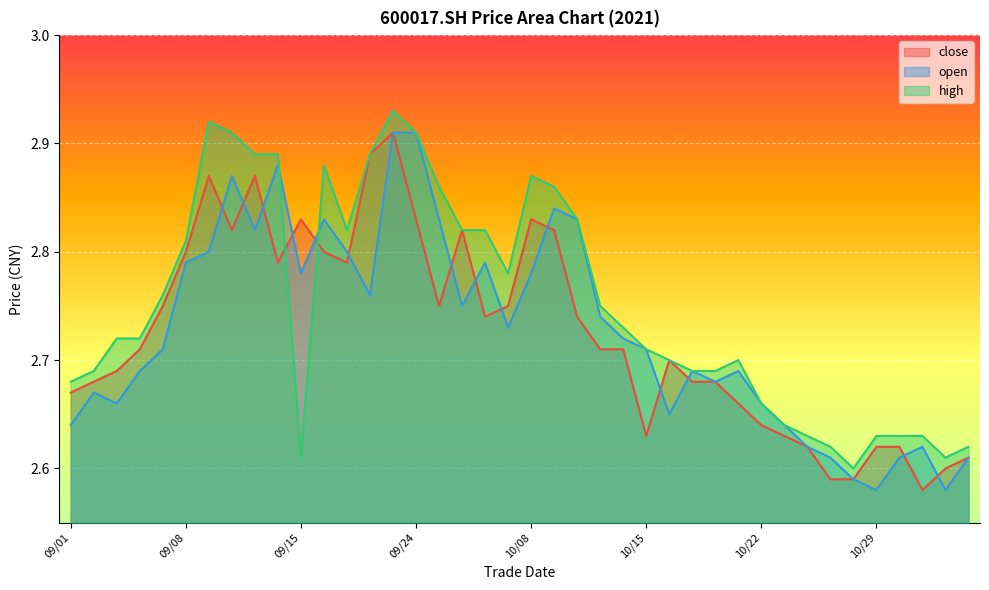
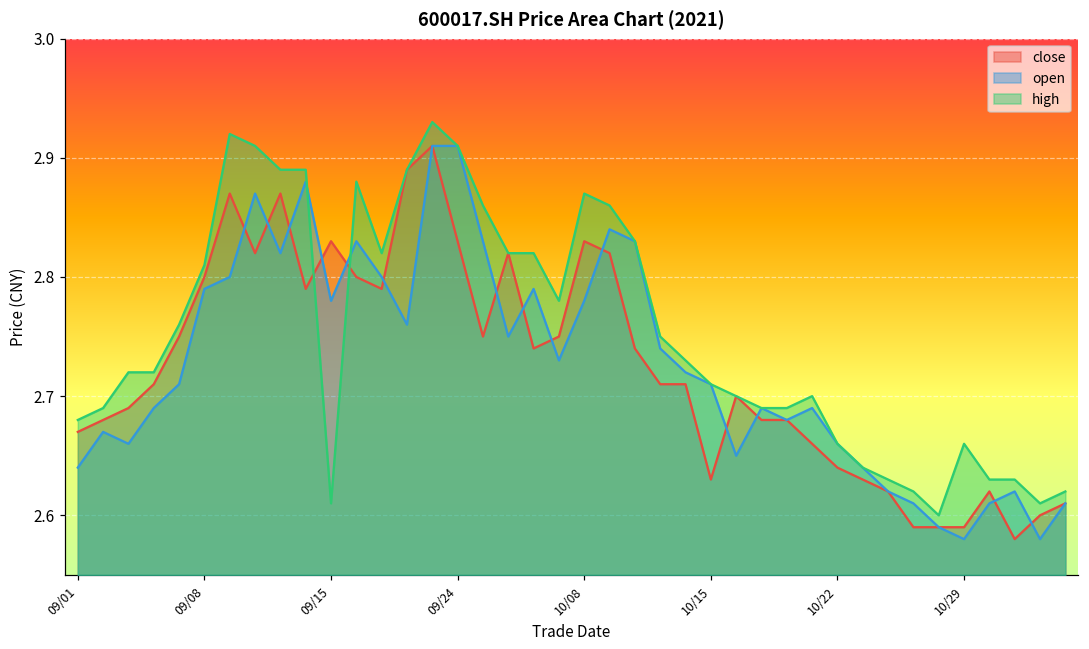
close, 10/29: 2.62 -> 2.59
high, 10/29: 2.63 -> 2.66
